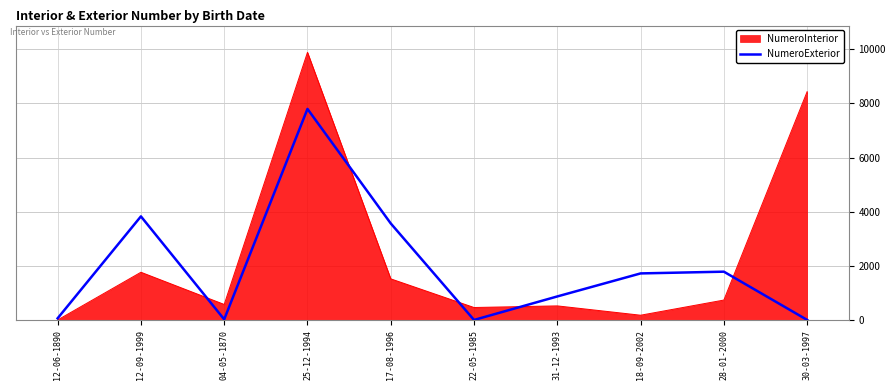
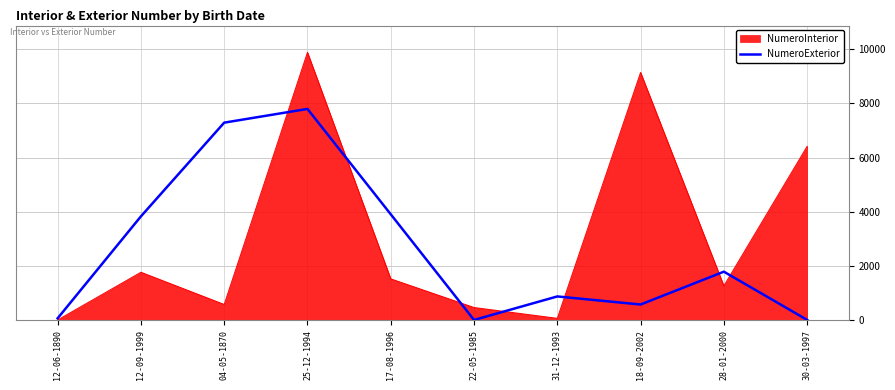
NumeroExterior, 04-05-1870: 0 -> 7300
NumeroExterior, 17-08-1996: 3600 -> 3900
NumeroInterior, 31-12-1993: 500 -> 100
NumeroInterior, 18-09-2002: 200 -> 9100
NumeroExterior, 18-09-2002: 1700 -> 600
NumeroInterior, 28-01-2000: 700 -> 1300
NumeroInterior, 30-03-1997: 8400 -> 6400
